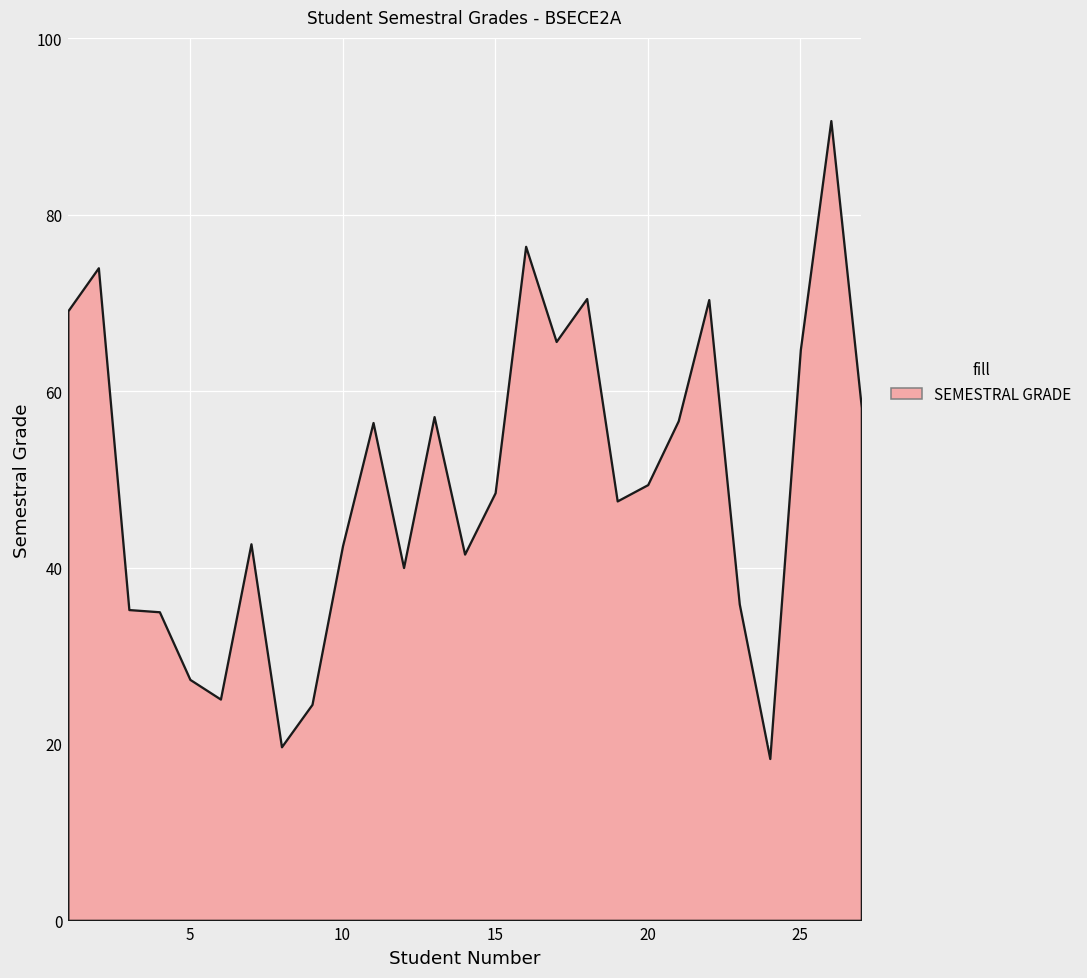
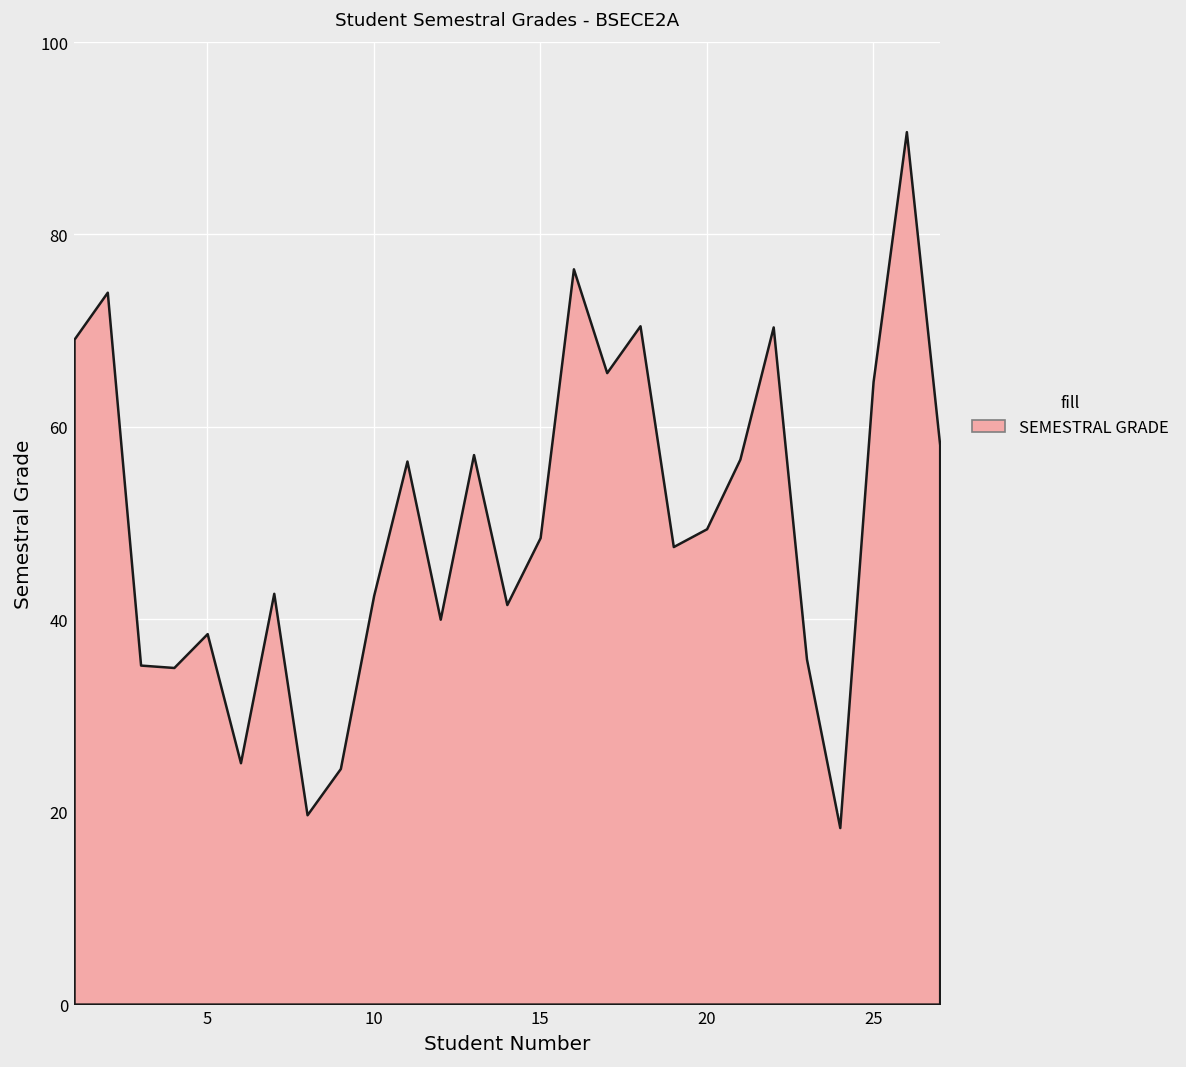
5: 27 -> 39
